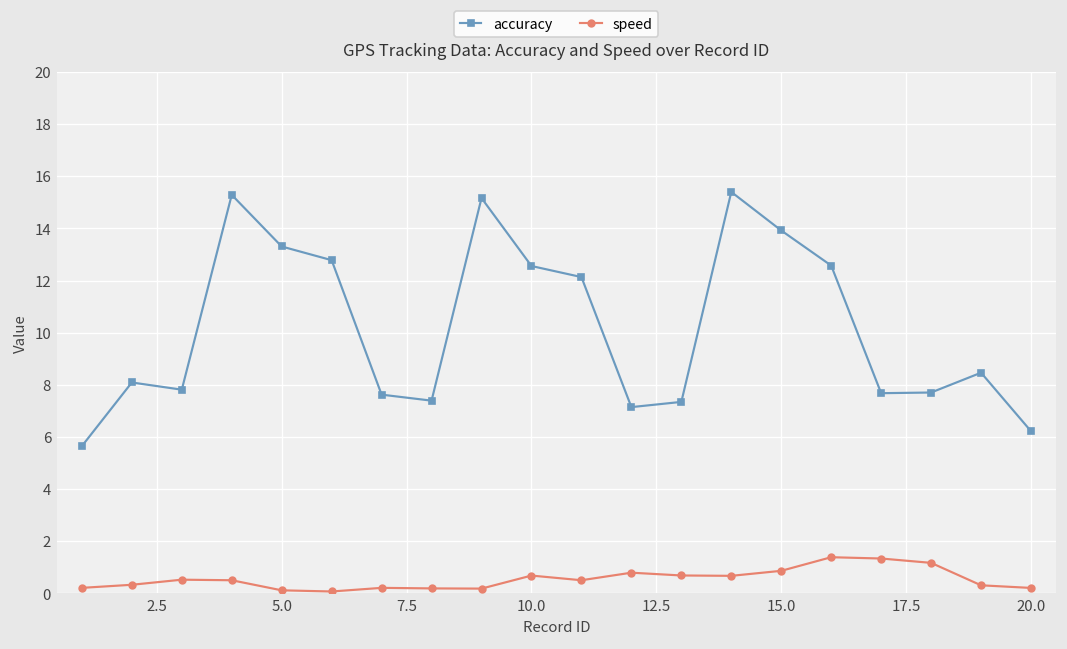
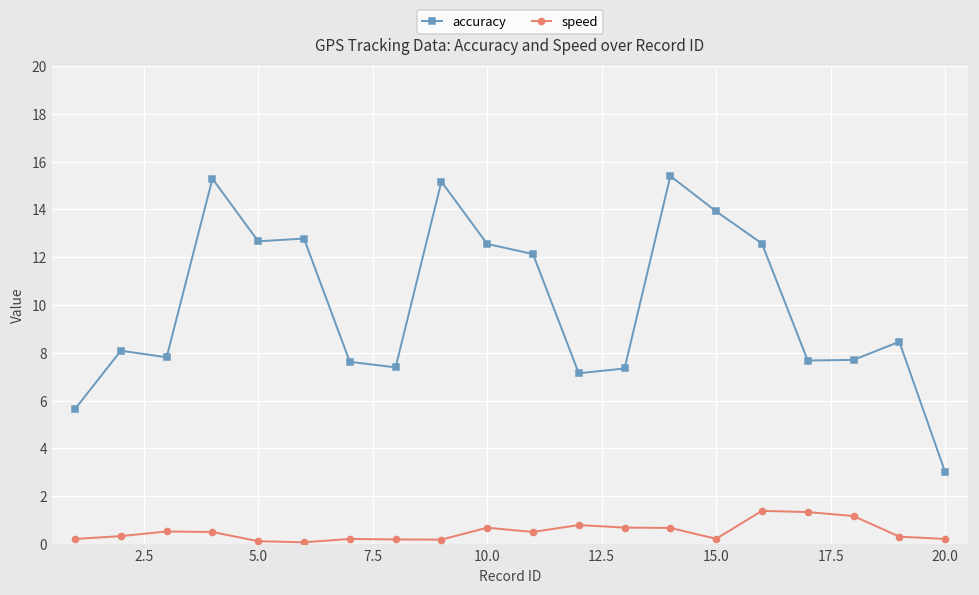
accuracy, 5.0: 13.3 -> 12.7
speed, 15.0: 0.9 -> 0.2
accuracy, 20.0: 6.2 -> 3.0
